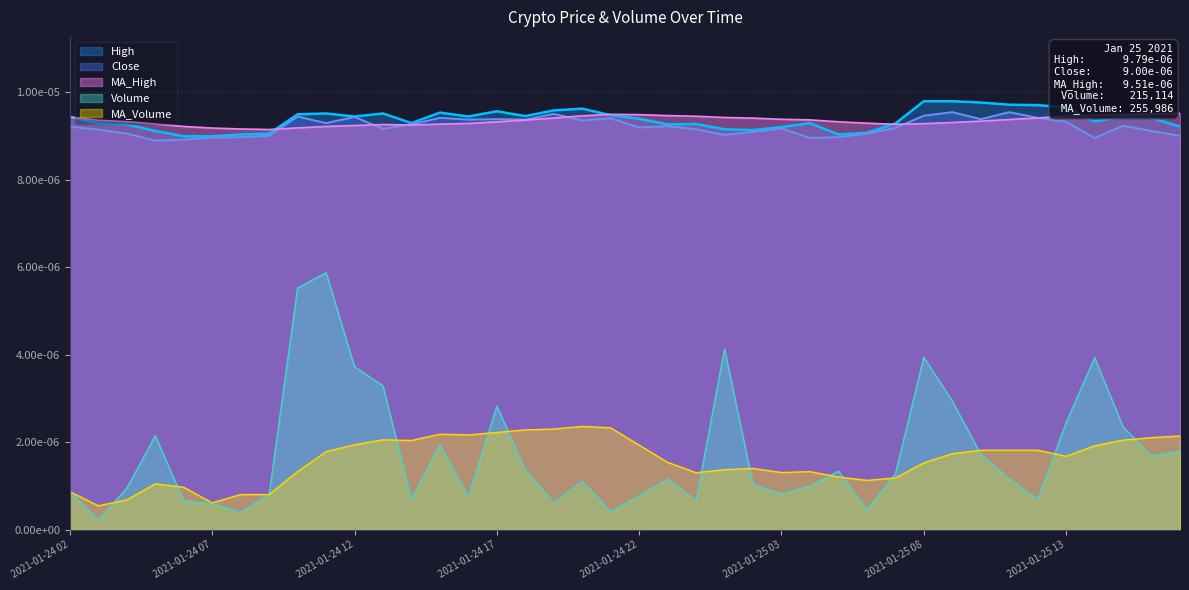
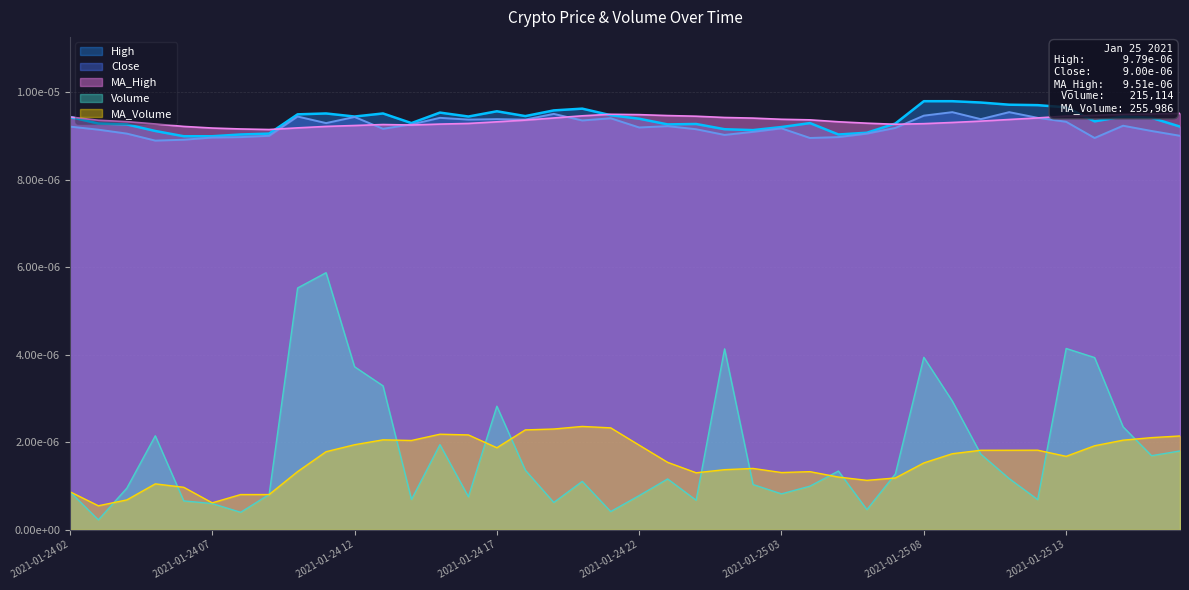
MA_Volume, 2021-01-24 17: 0.0000022 -> 0.0000019
Volume, 2021-01-25 13: 0.0000024 -> 0.0000041
